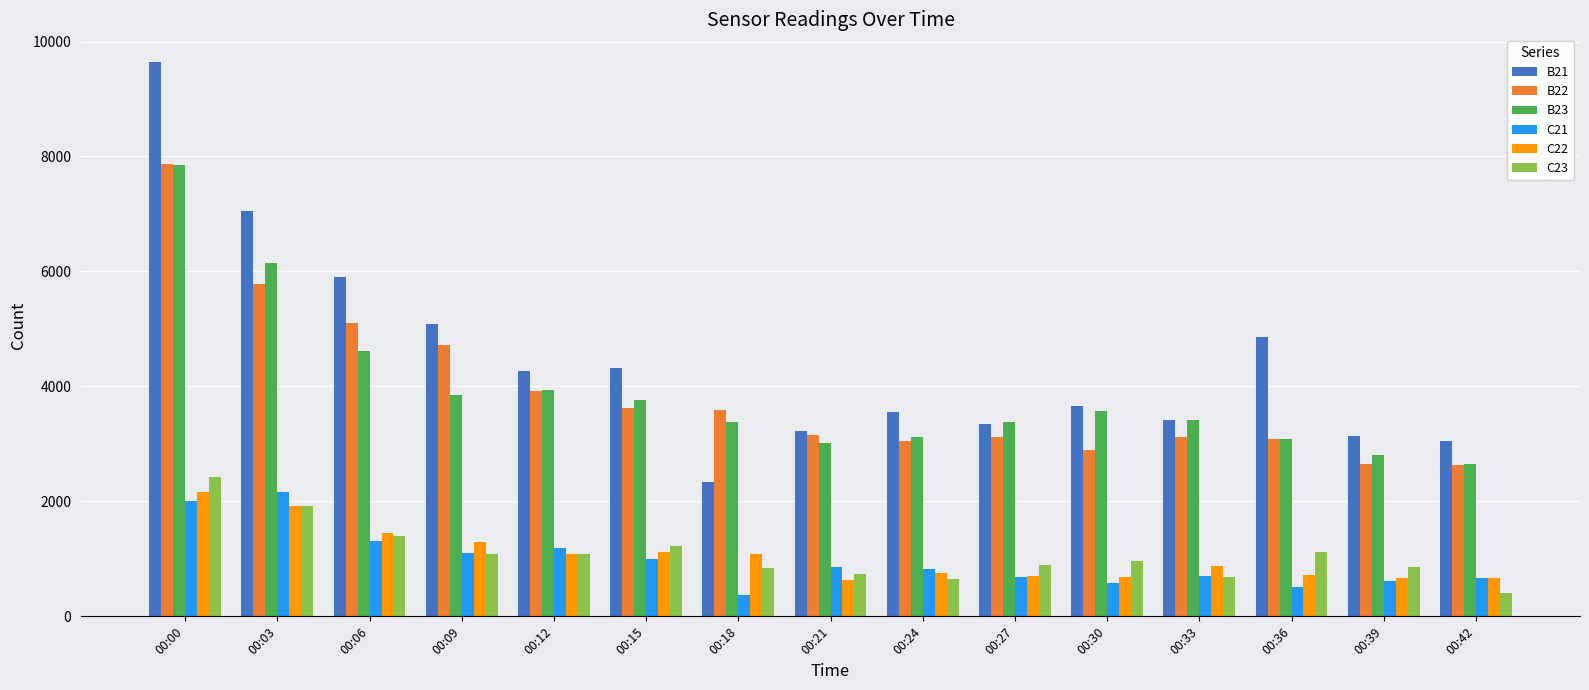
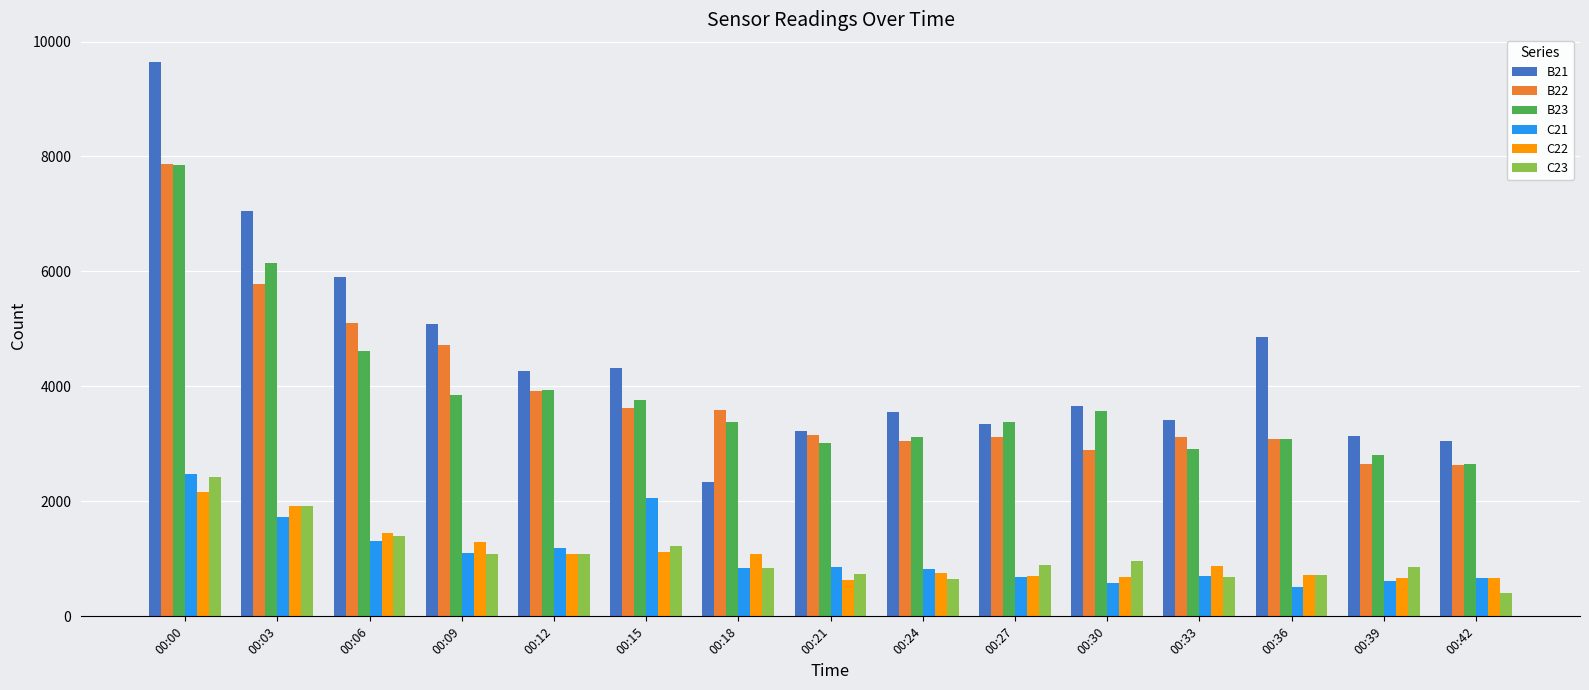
C21, 00:00: 2000 -> 2500
C21, 00:03: 2200 -> 1700
C21, 00:15: 1000 -> 2100
C21, 00:18: 400 -> 800
B23, 00:33: 3400 -> 2900
C23, 00:36: 1100 -> 700
